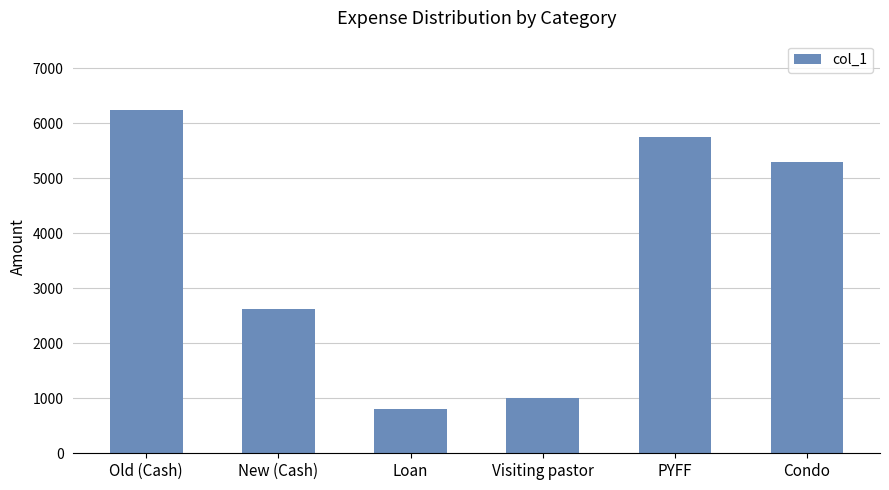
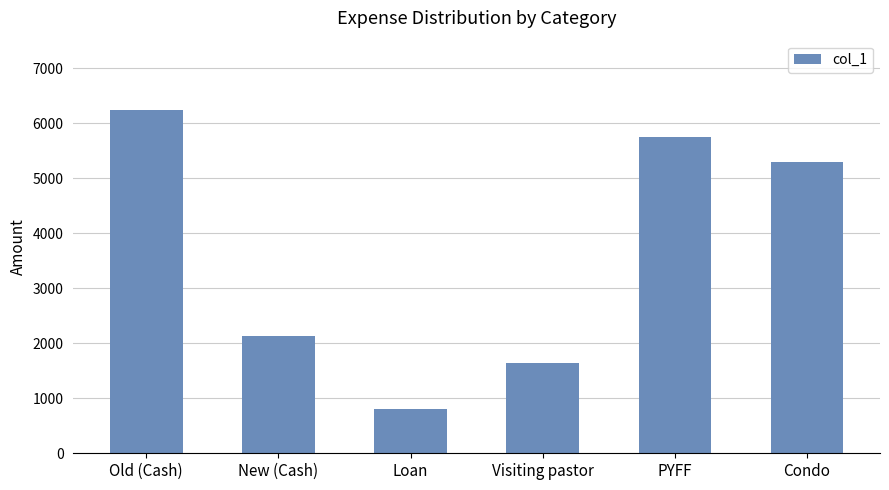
New (Cash): 2600 -> 2100
Visiting pastor: 1000 -> 1700
